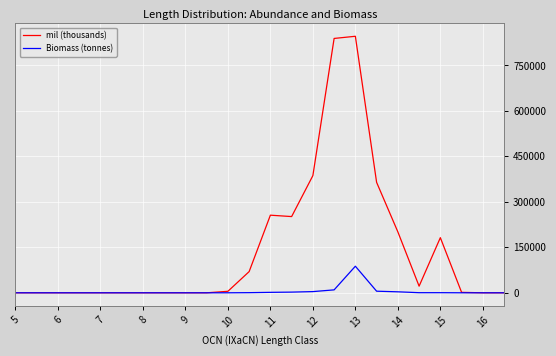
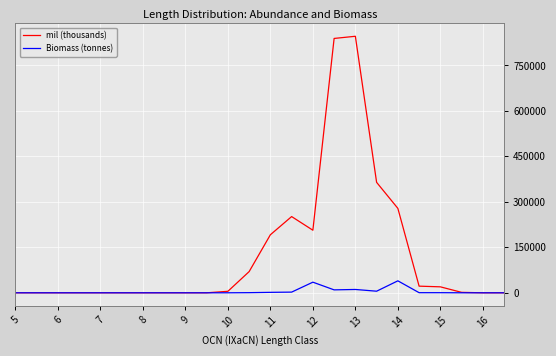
mil (thousands), 11: 260000 -> 190000
mil (thousands), 12: 390000 -> 210000
Biomass (tonnes), 12: 0 -> 40000
Biomass (tonnes), 13: 90000 -> 10000
mil (thousands), 14: 200000 -> 280000
Biomass (tonnes), 14: 0 -> 40000
mil (thousands), 15: 180000 -> 20000
